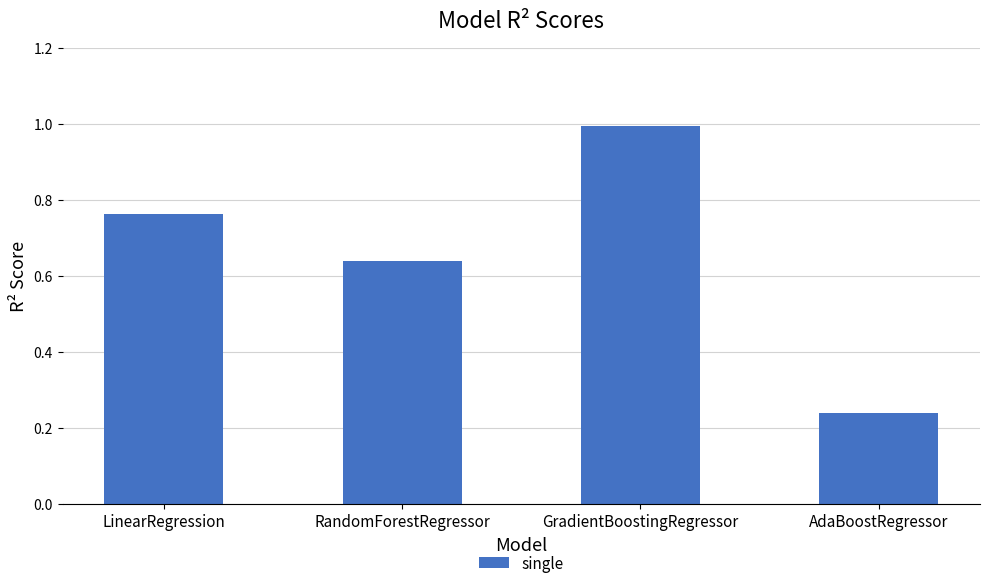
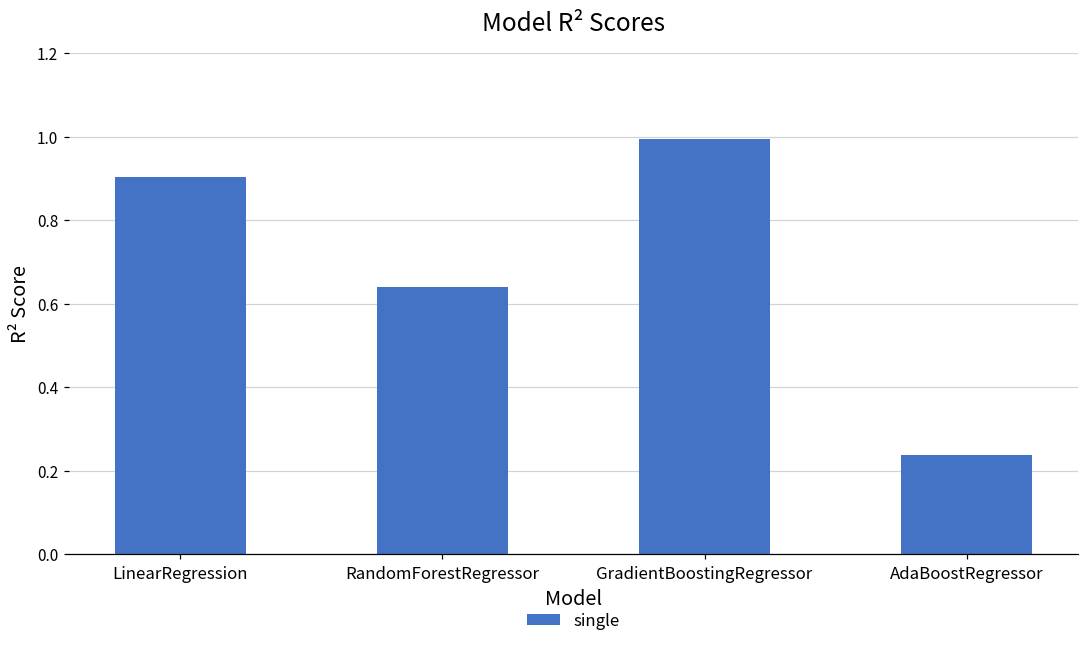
LinearRegression: 0.76 -> 0.90
